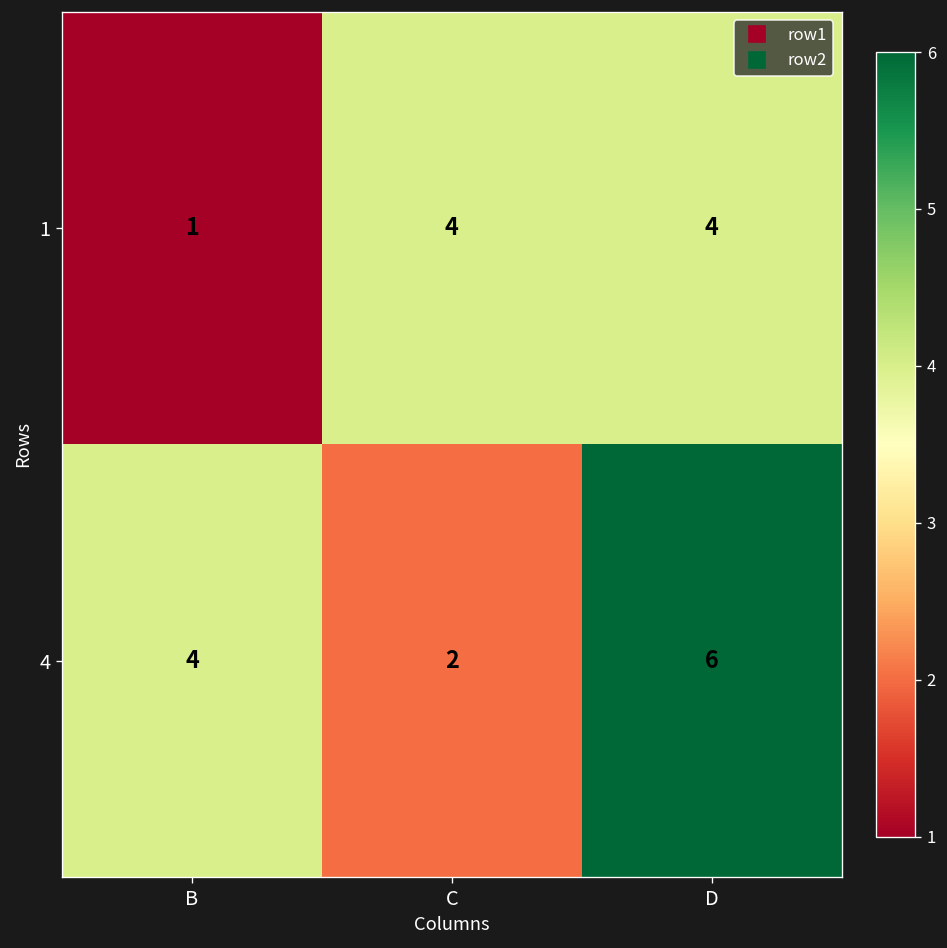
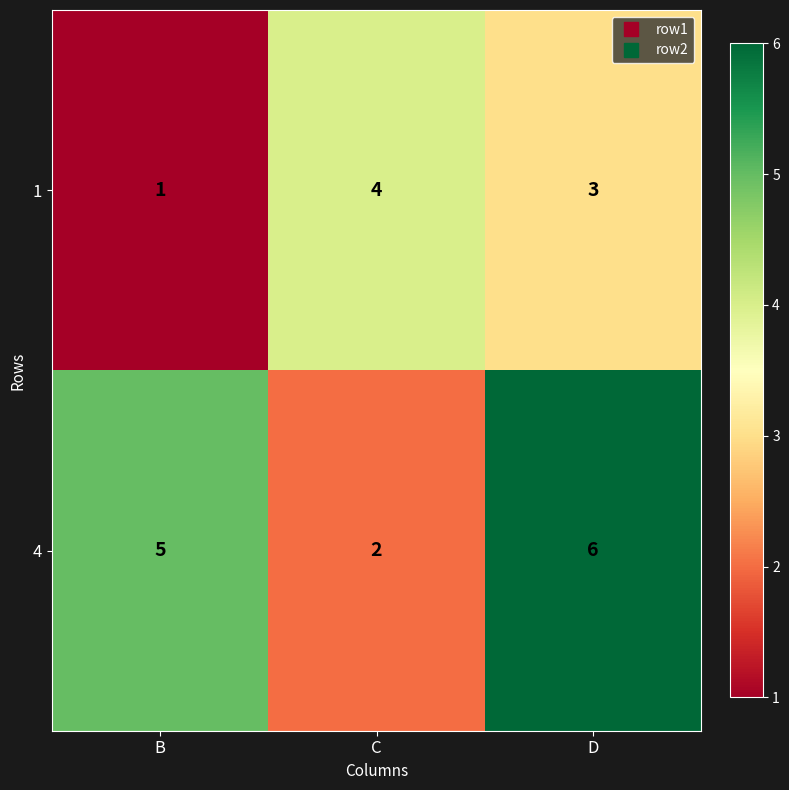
1, D: 4 -> 3
4, B: 4 -> 5
